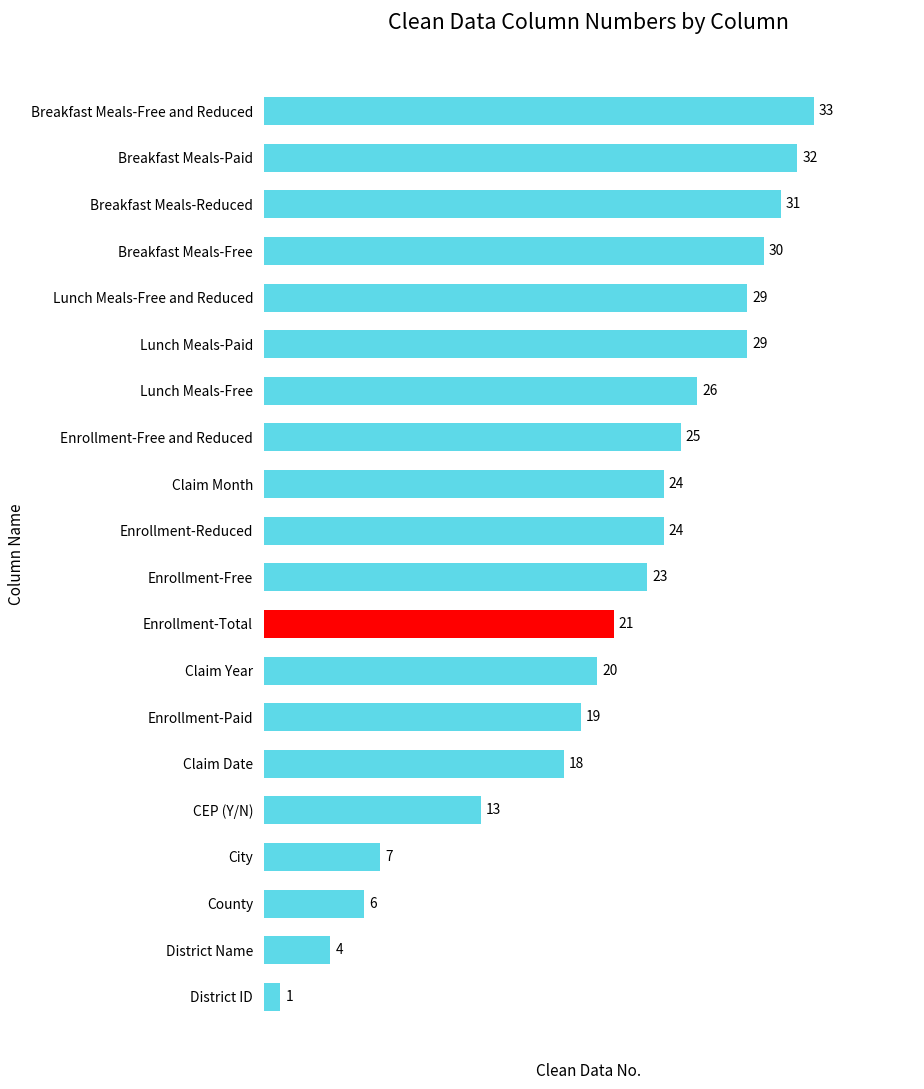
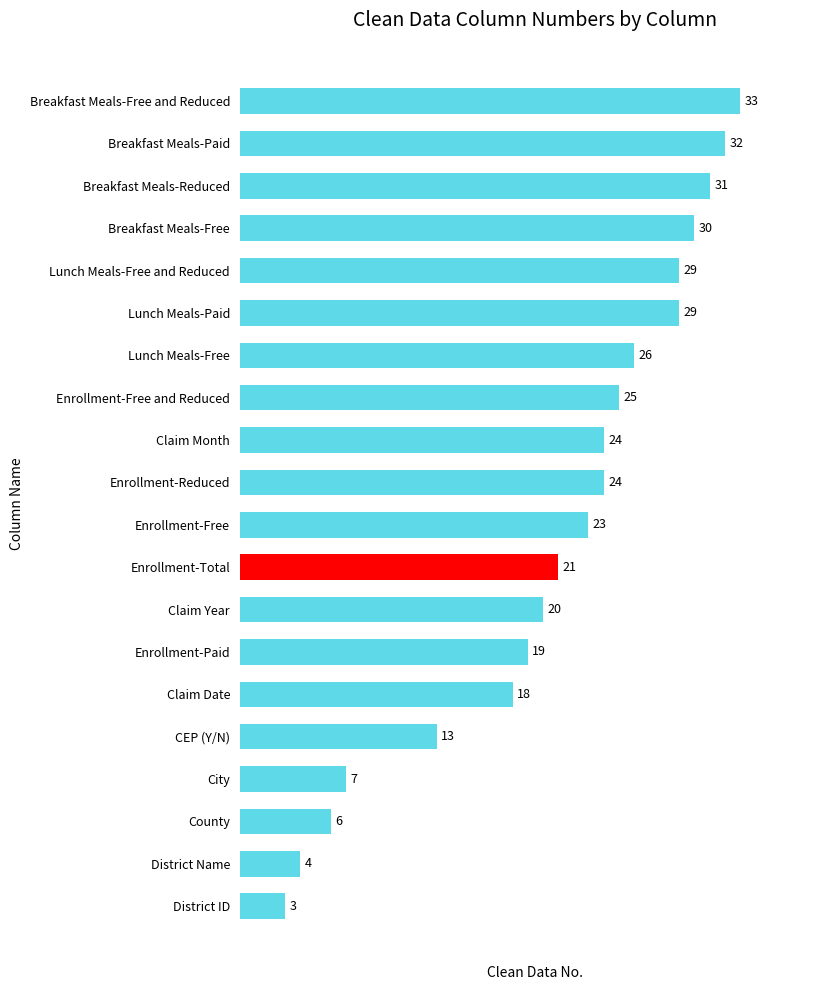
District ID: 1 -> 3
